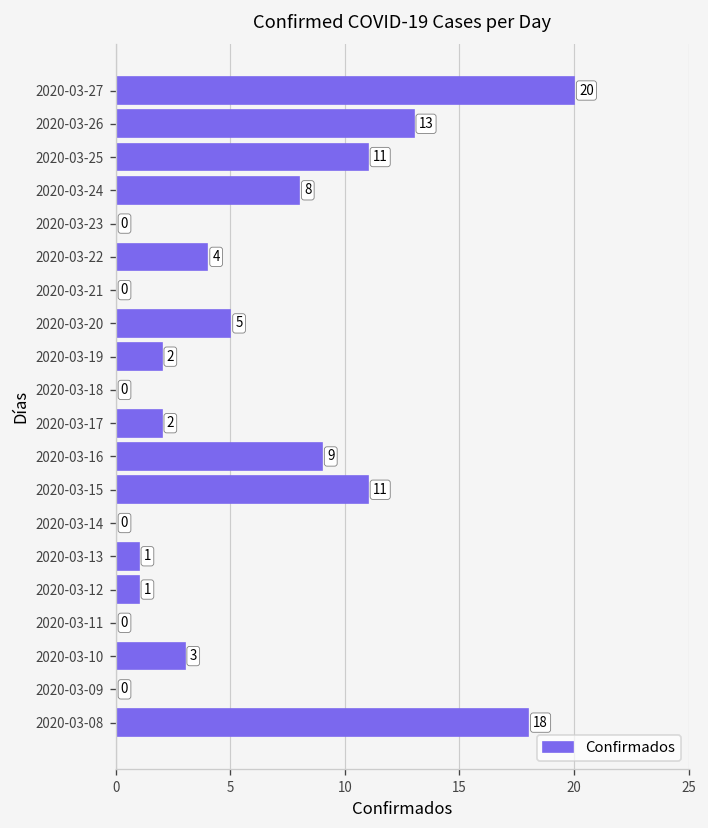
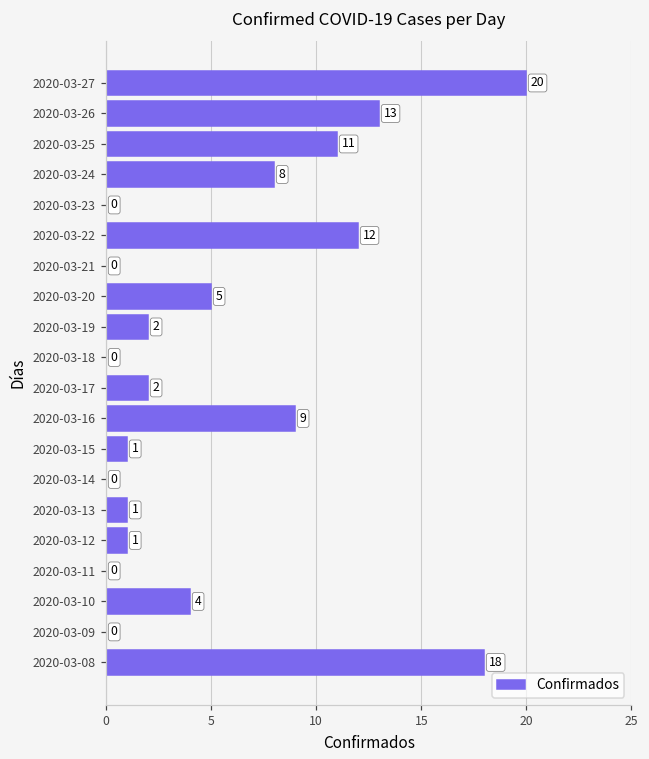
2020-03-22: 4 -> 12
2020-03-15: 11 -> 1
2020-03-10: 3 -> 4
